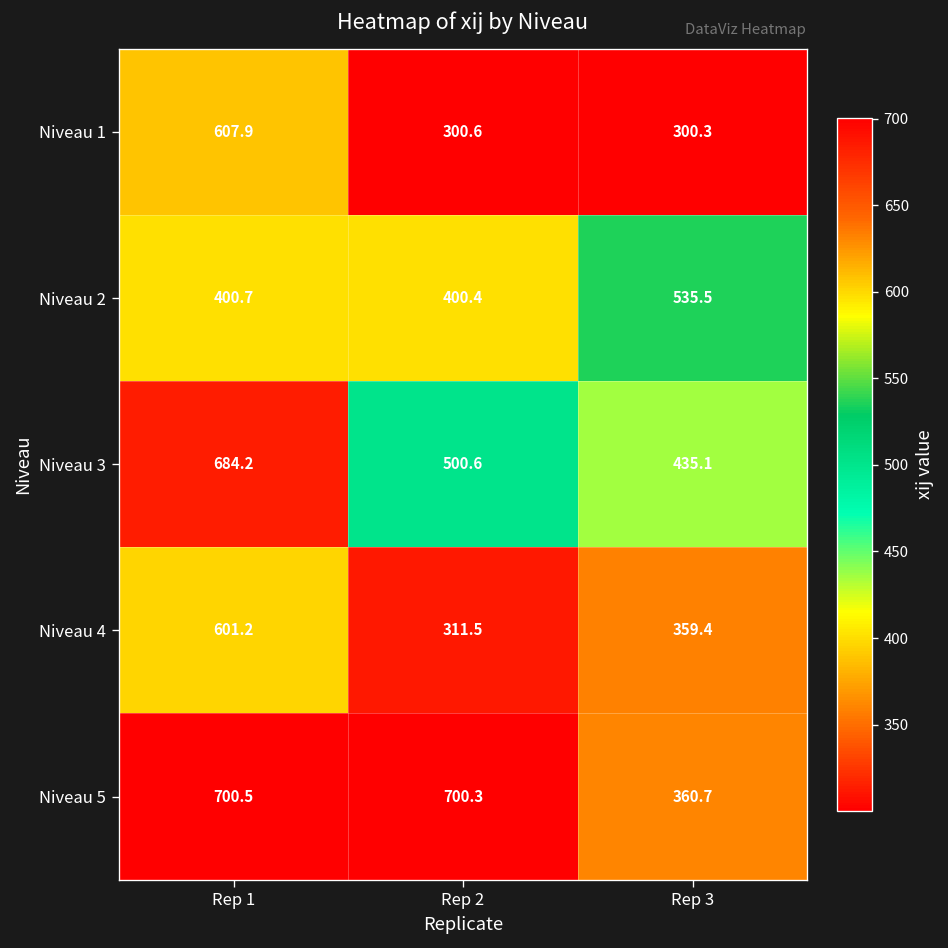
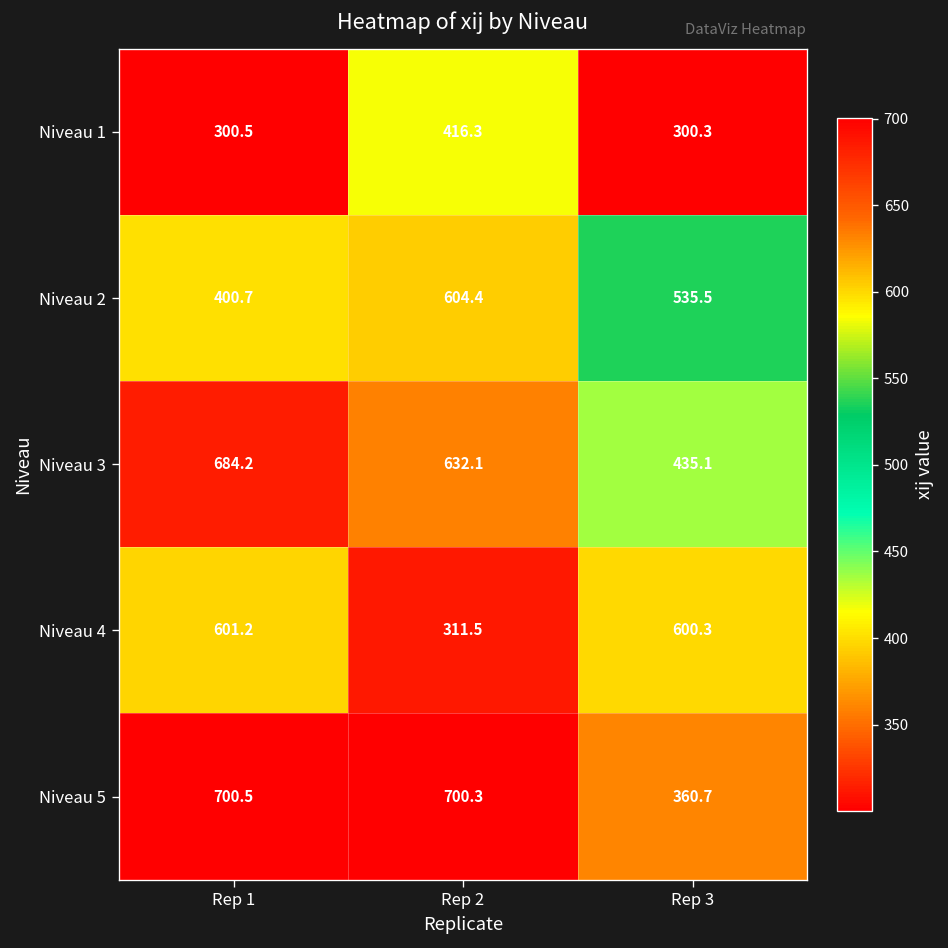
Niveau 1, Rep 1: 607.9 -> 300.5
Niveau 1, Rep 2: 300.6 -> 416.3
Niveau 2, Rep 2: 400.4 -> 604.4
Niveau 3, Rep 2: 500.6 -> 632.1
Niveau 4, Rep 3: 359.4 -> 600.3
